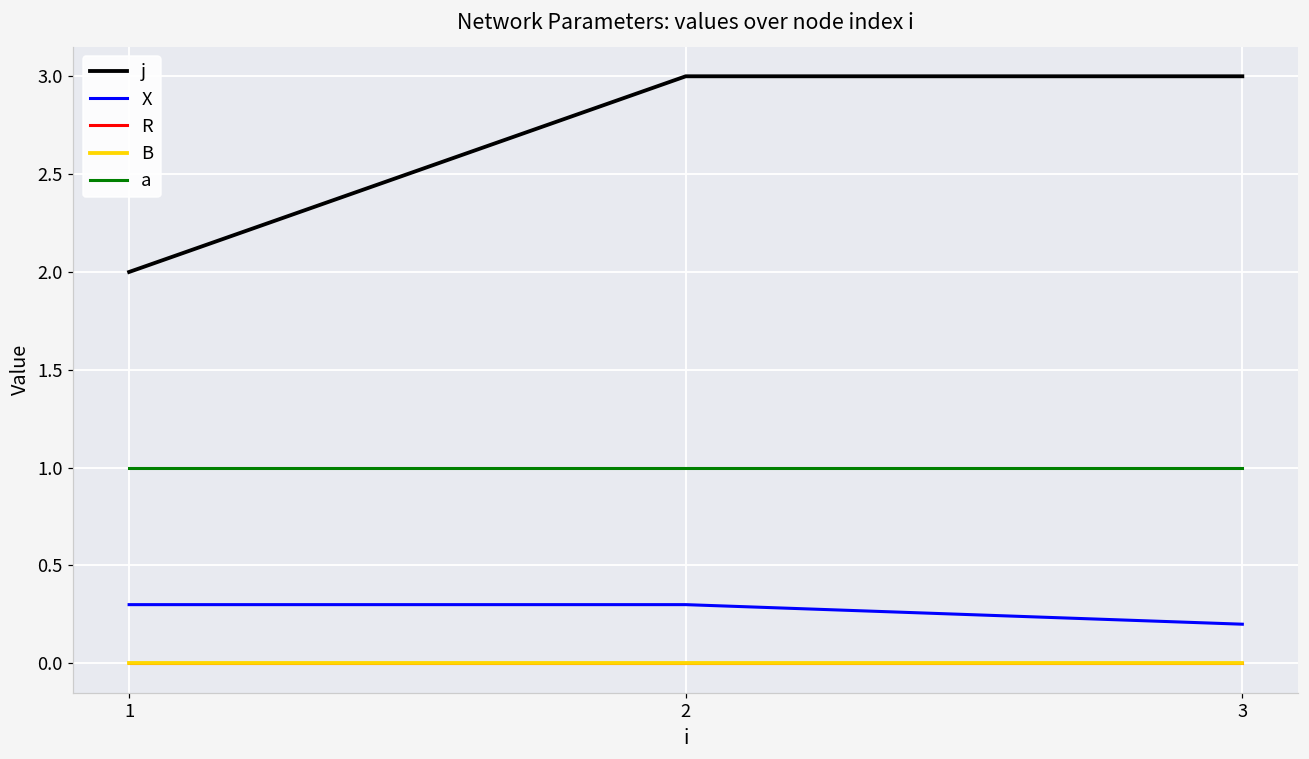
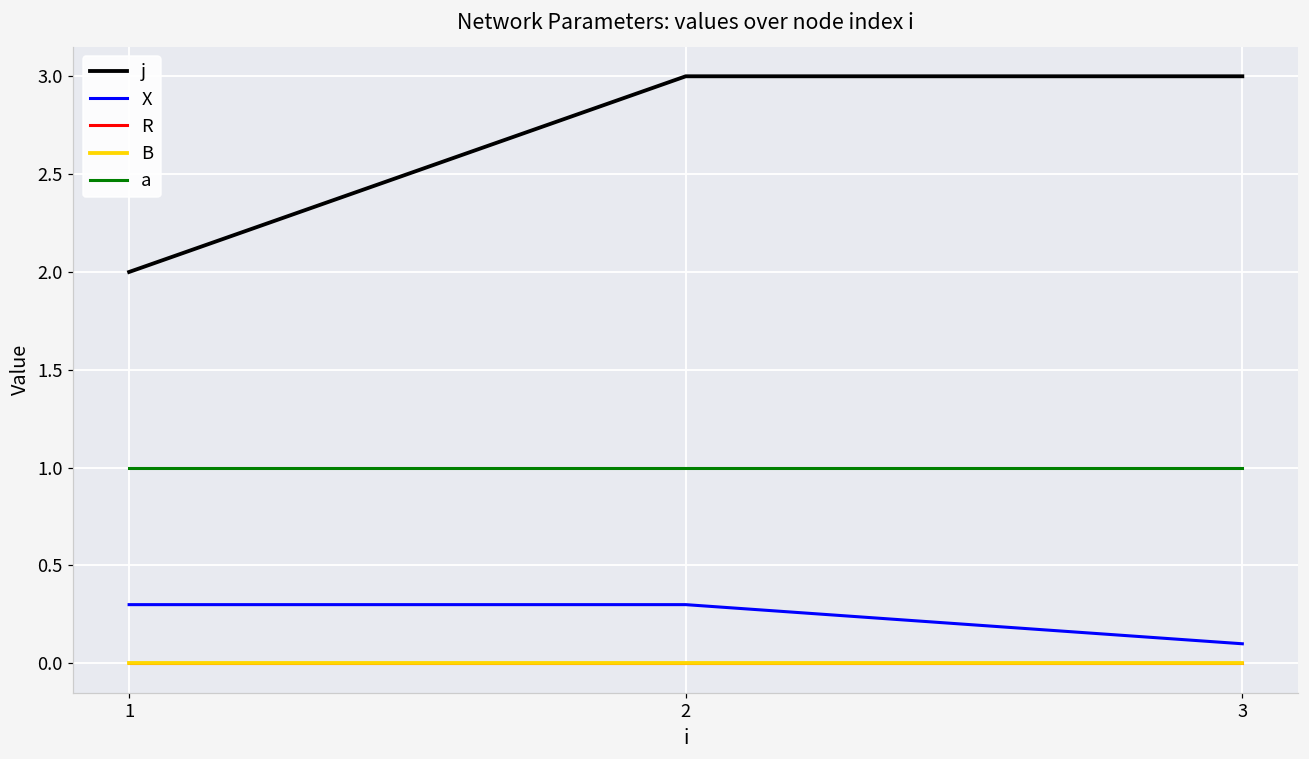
X, 3: 0.2 -> 0.1
